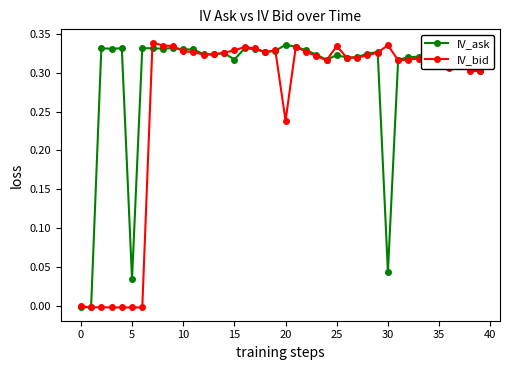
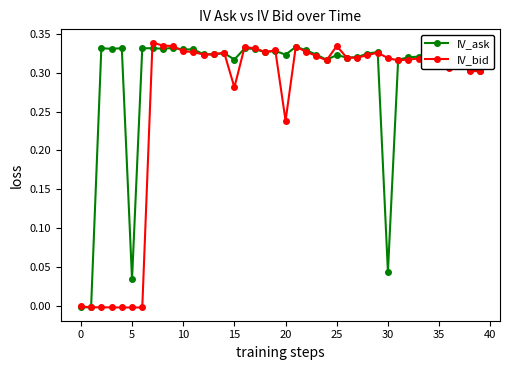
IV_bid, 15: 0.33 -> 0.28
IV_ask, 20: 0.34 -> 0.32
IV_bid, 30: 0.34 -> 0.32
